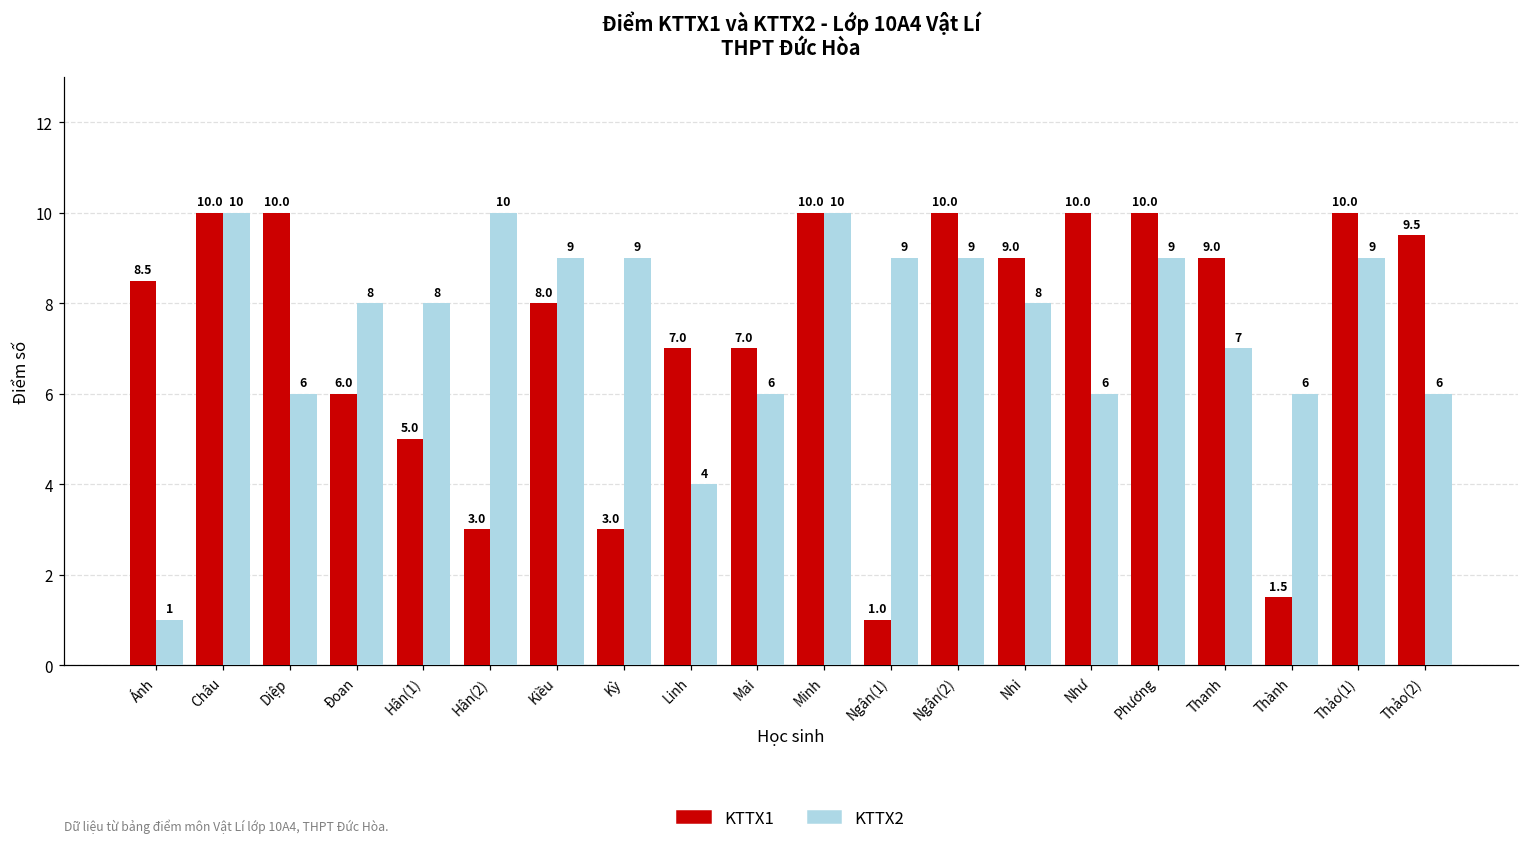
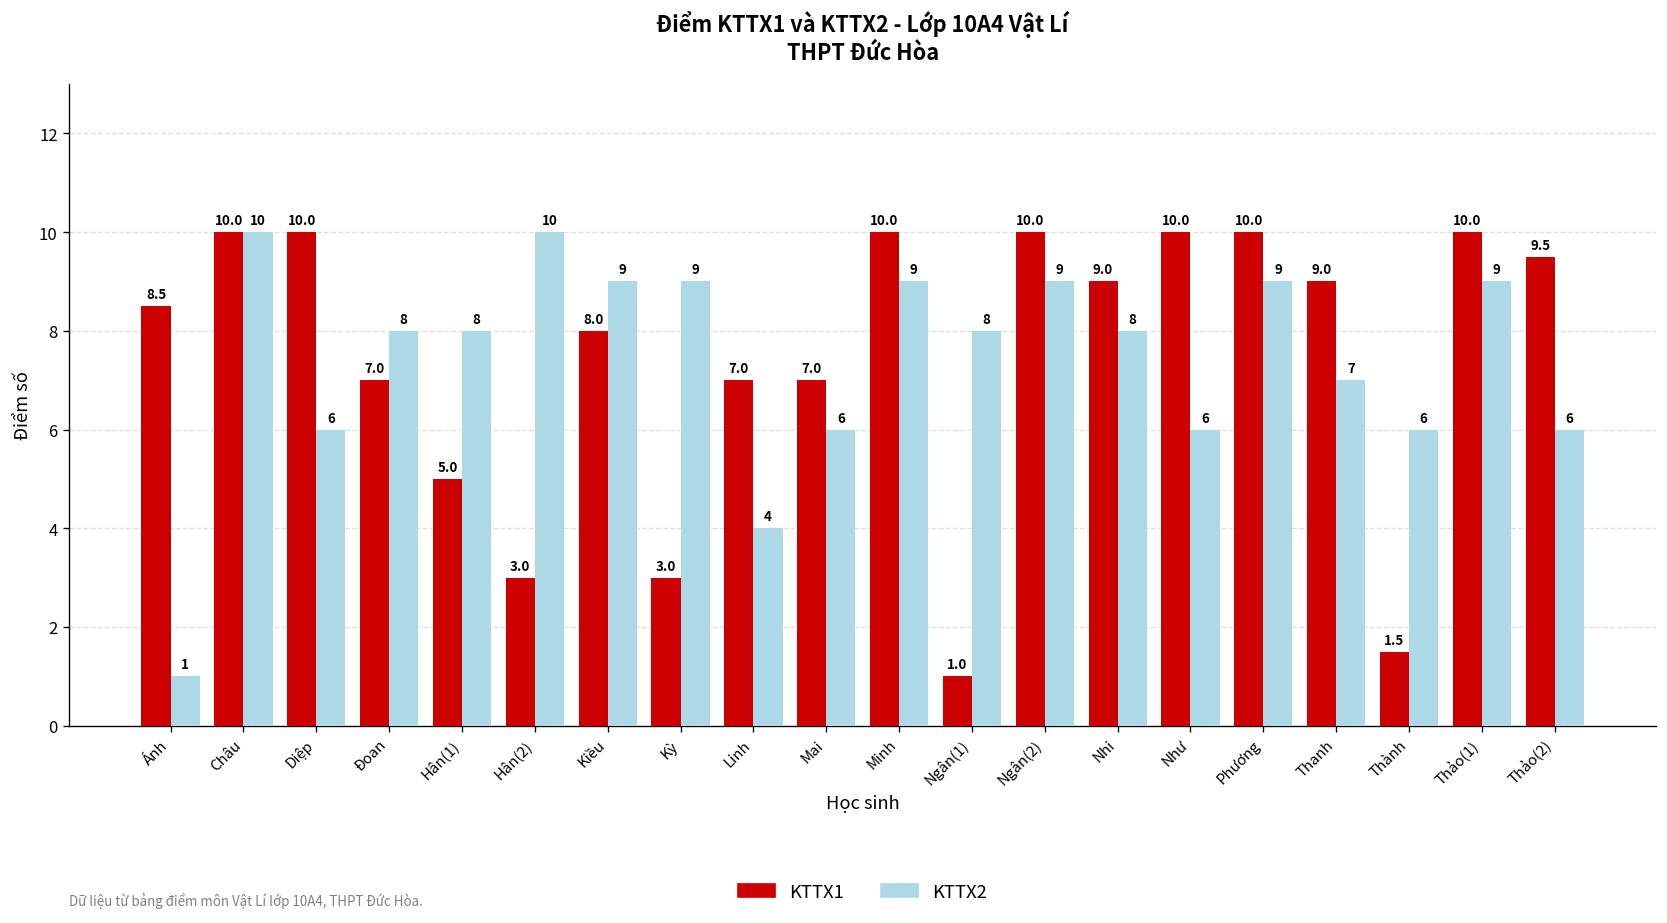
KTTX1, Đoan: 6.0 -> 7.0
KTTX2, Minh: 10 -> 9
KTTX2, Ngân(1): 9 -> 8
